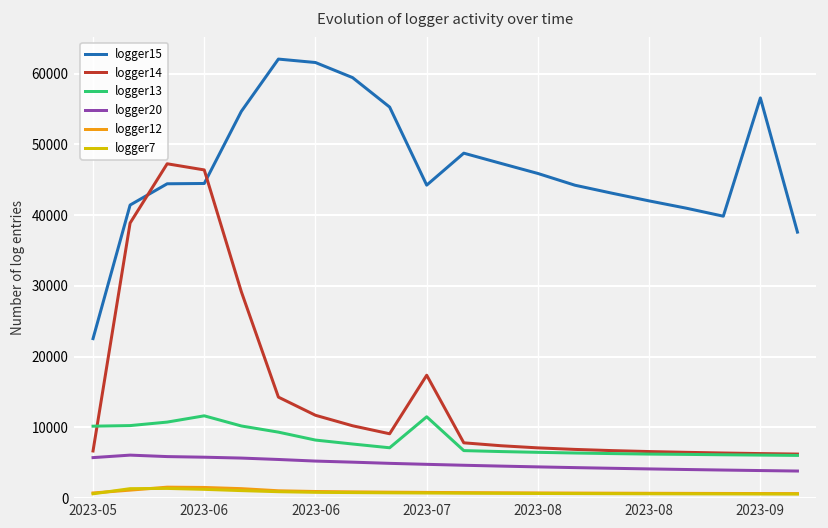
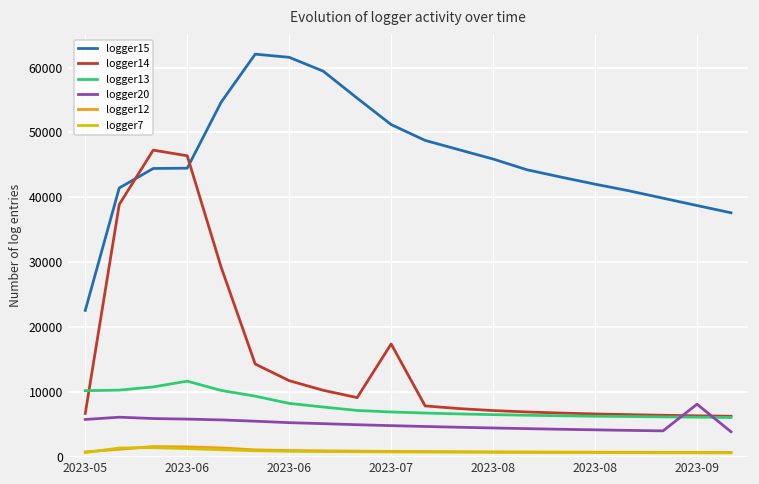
logger15, 2023-07: 44000 -> 51000
logger13, 2023-07: 12000 -> 7000
logger15, 2023-09: 57000 -> 39000
logger20, 2023-09: 4000 -> 8000
